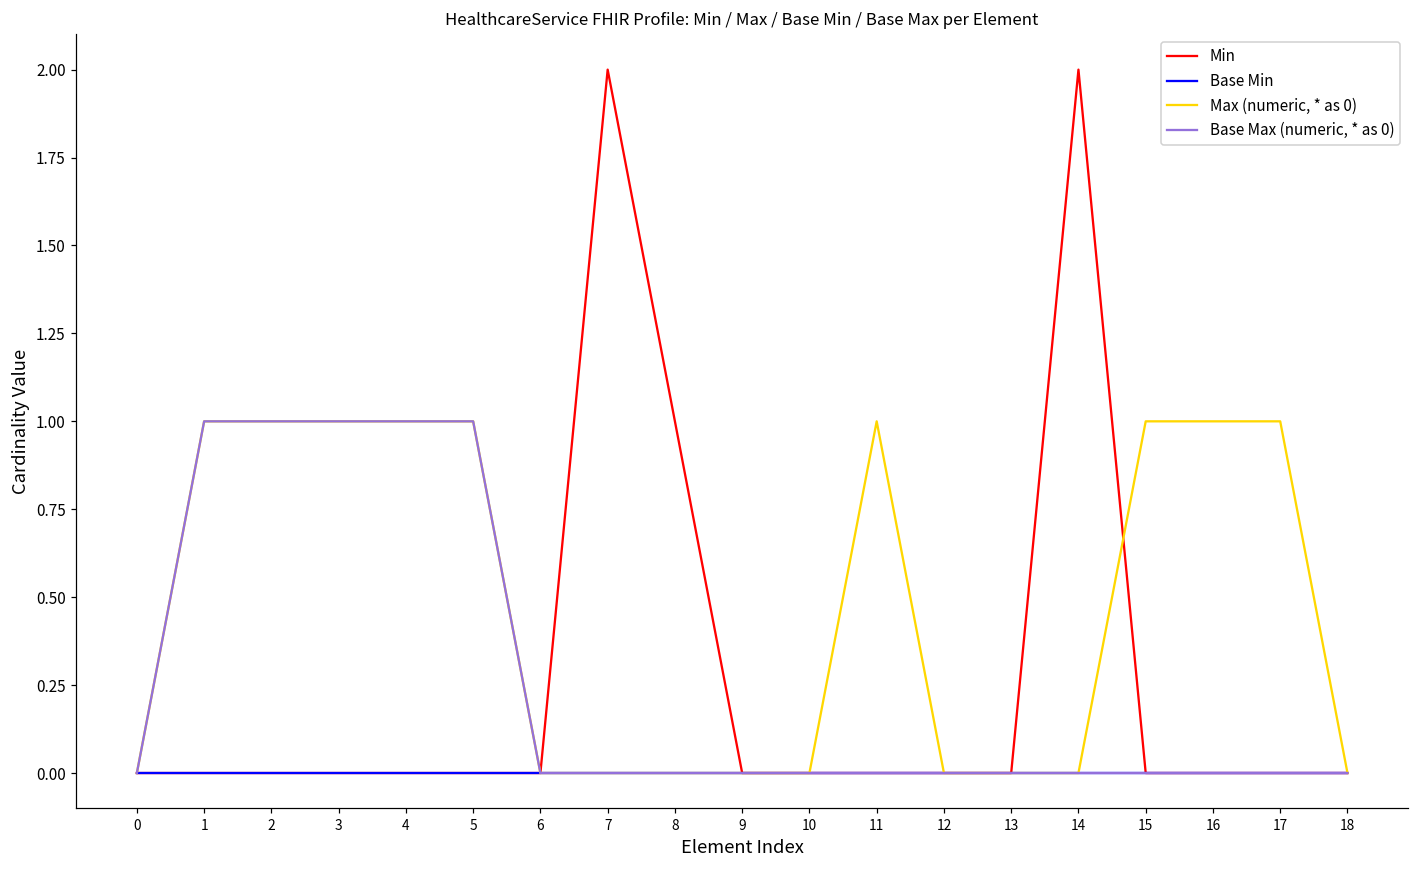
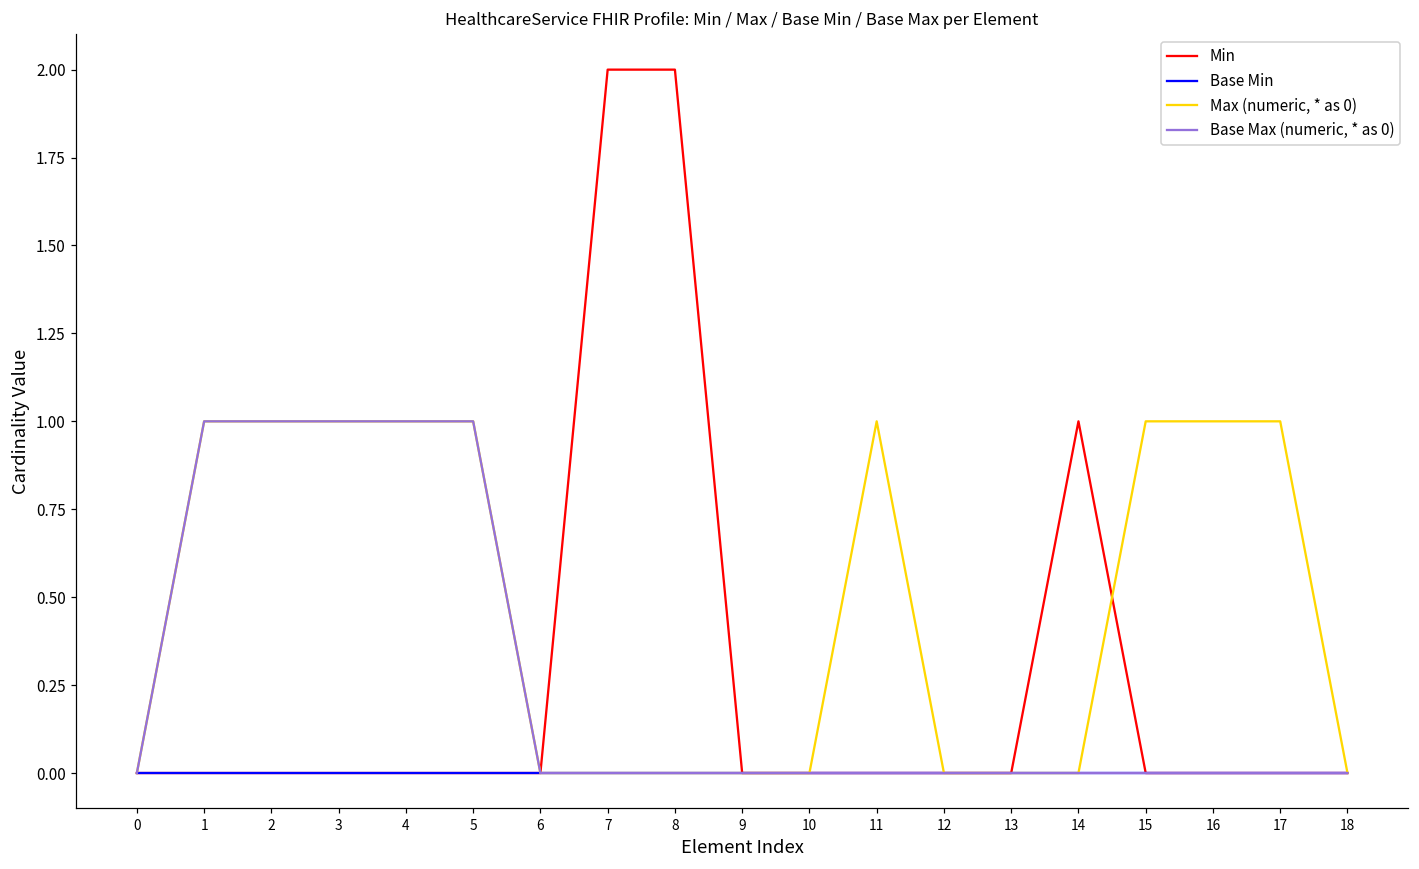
Min, 8: 1 -> 2
Min, 14: 2 -> 1
